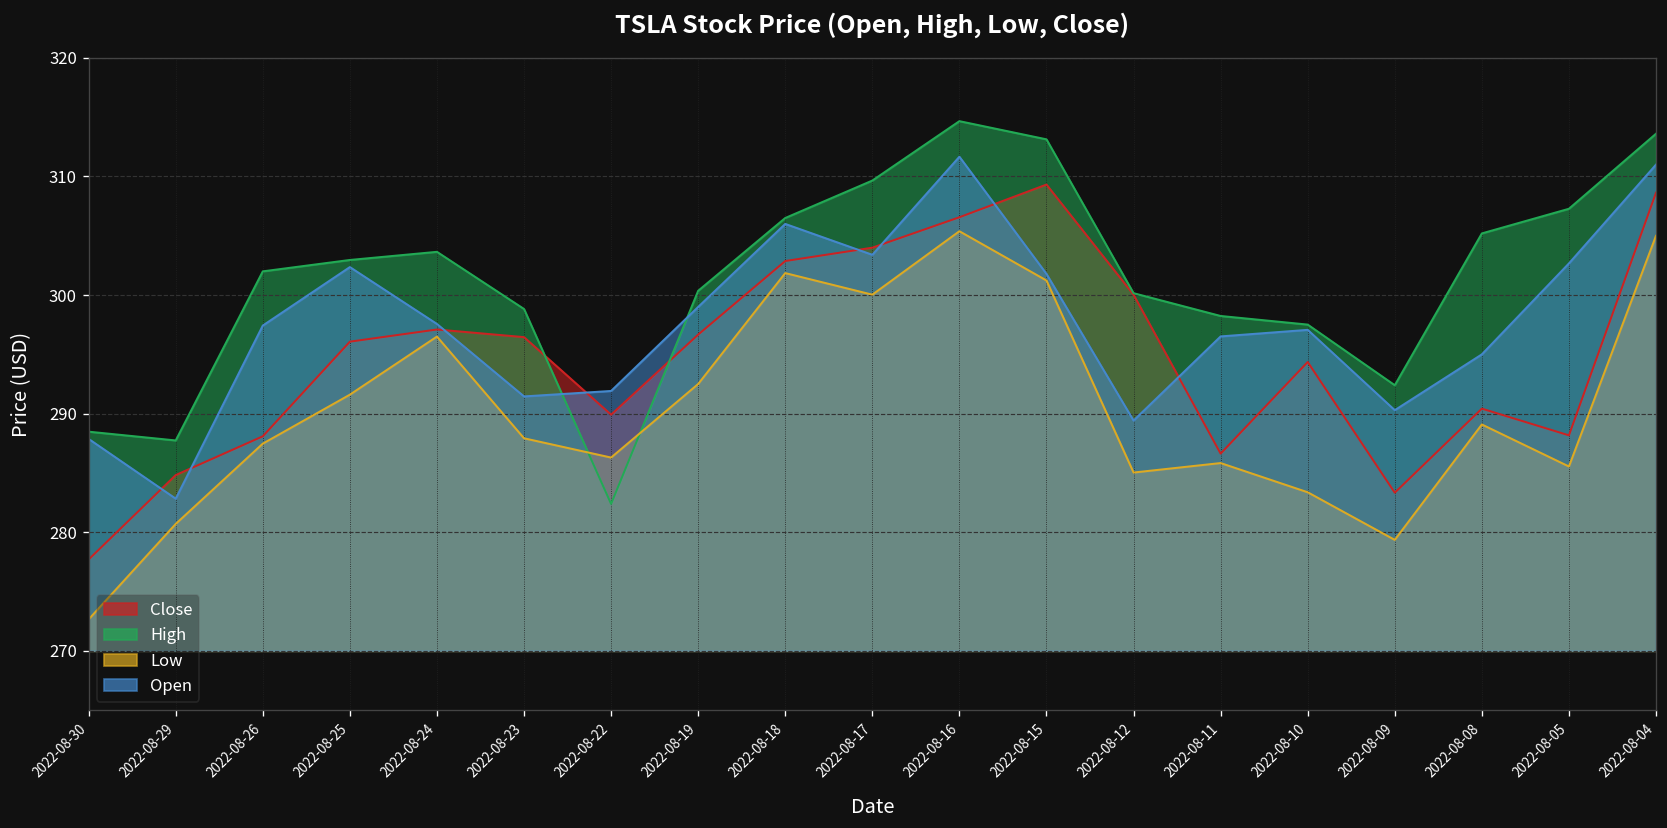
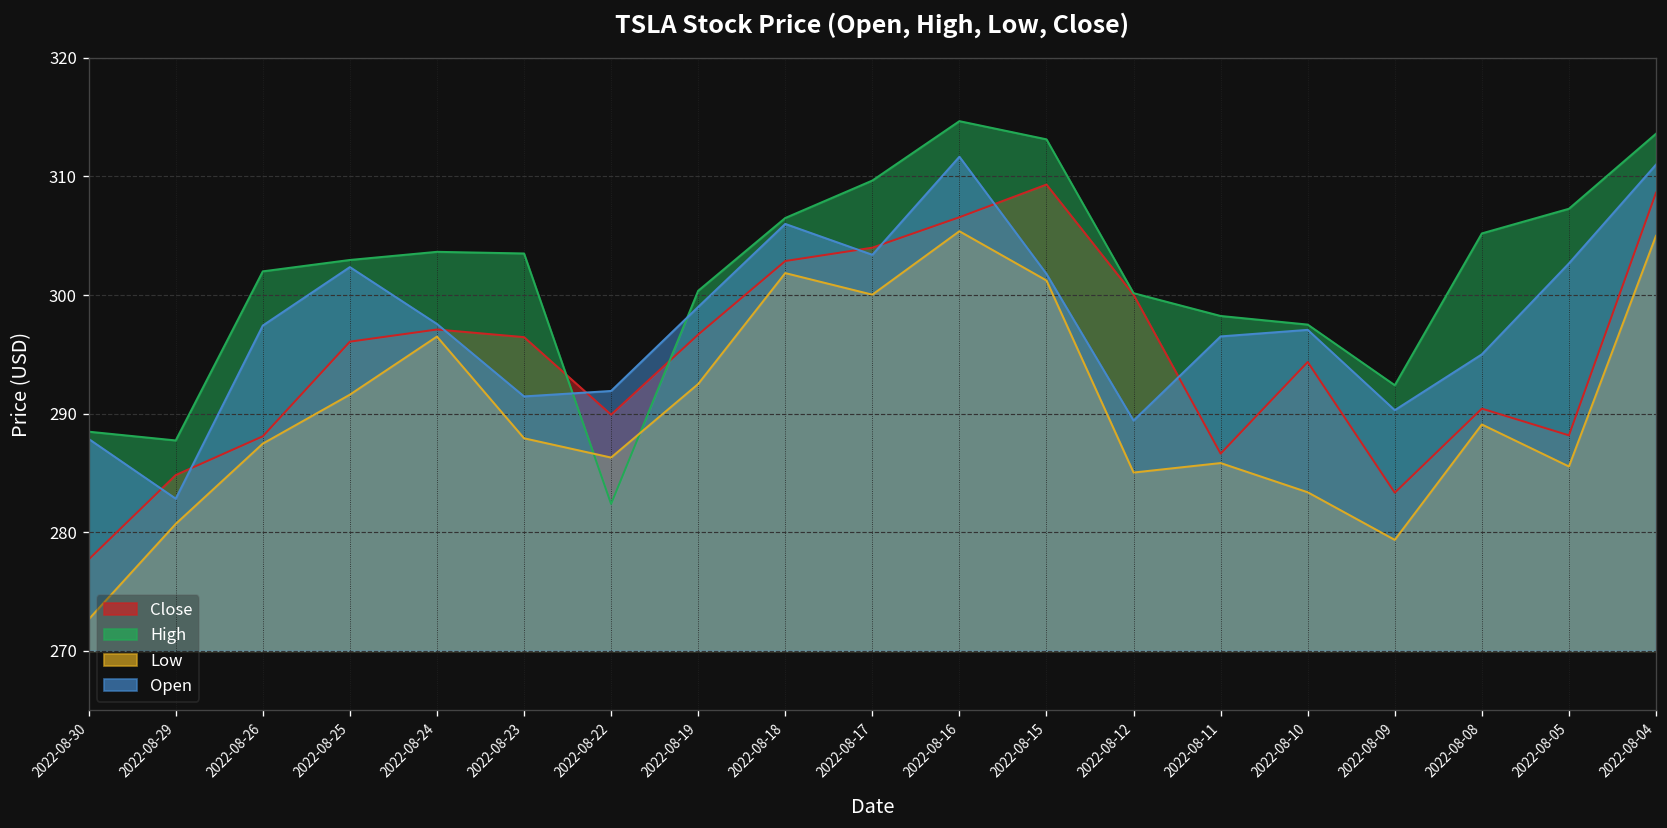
High, 2022-08-23: 299 -> 304
